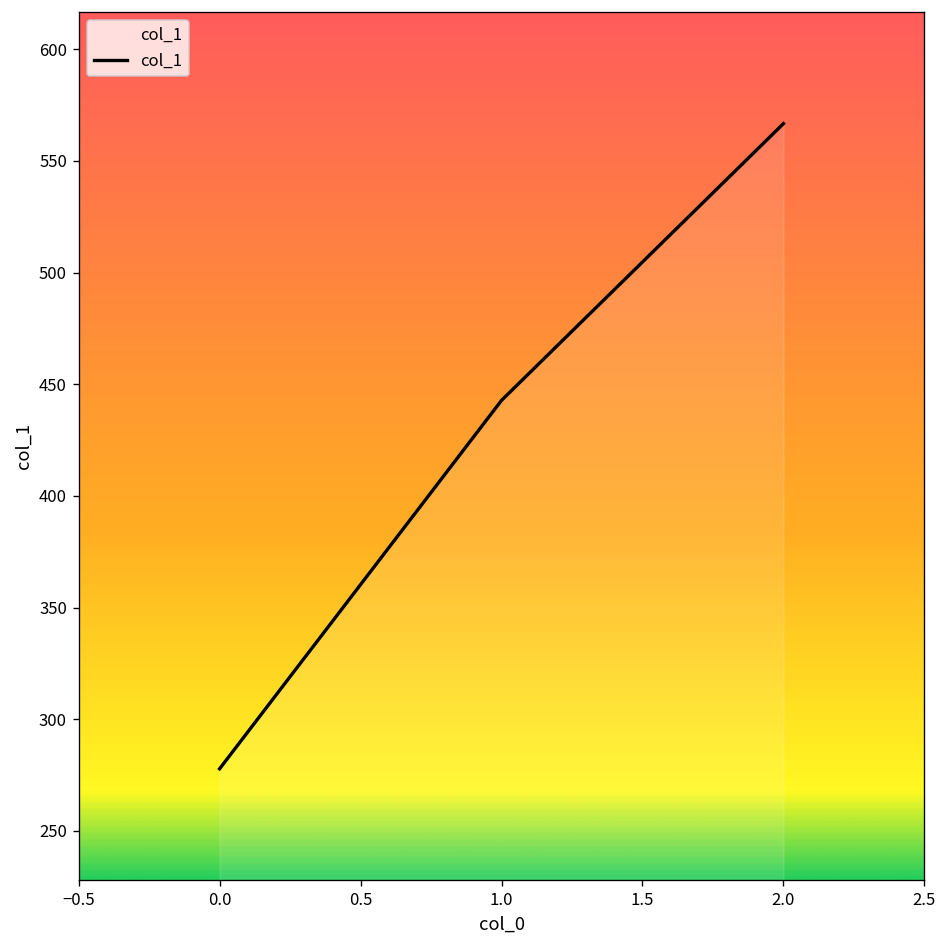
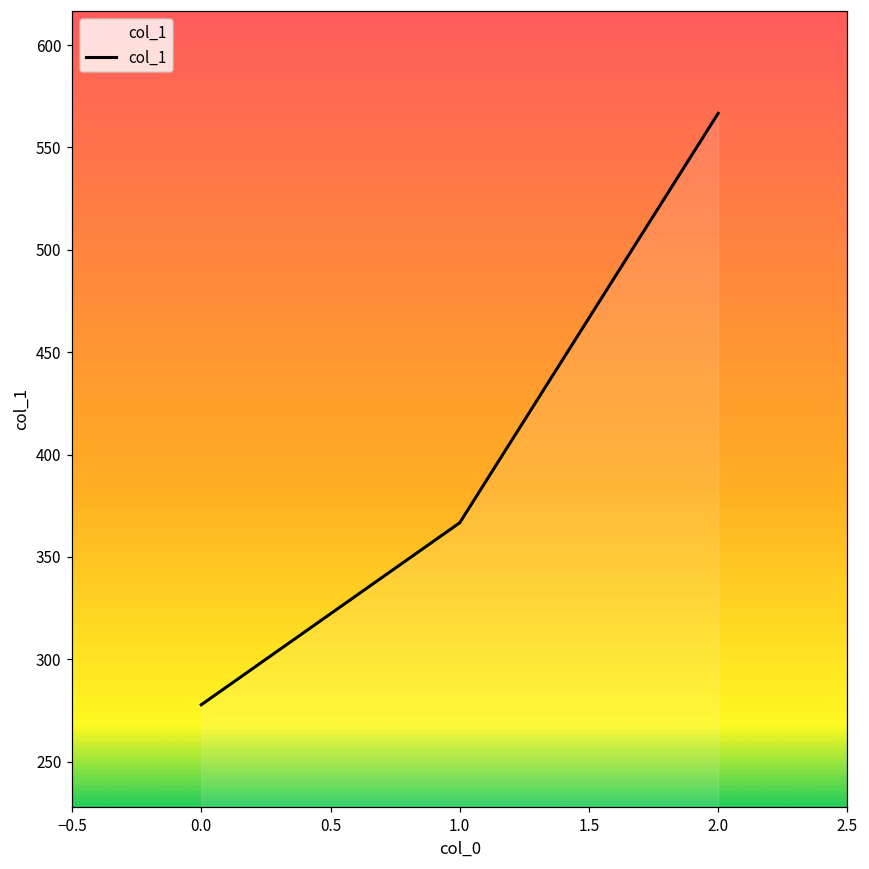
1.0: 443 -> 367
